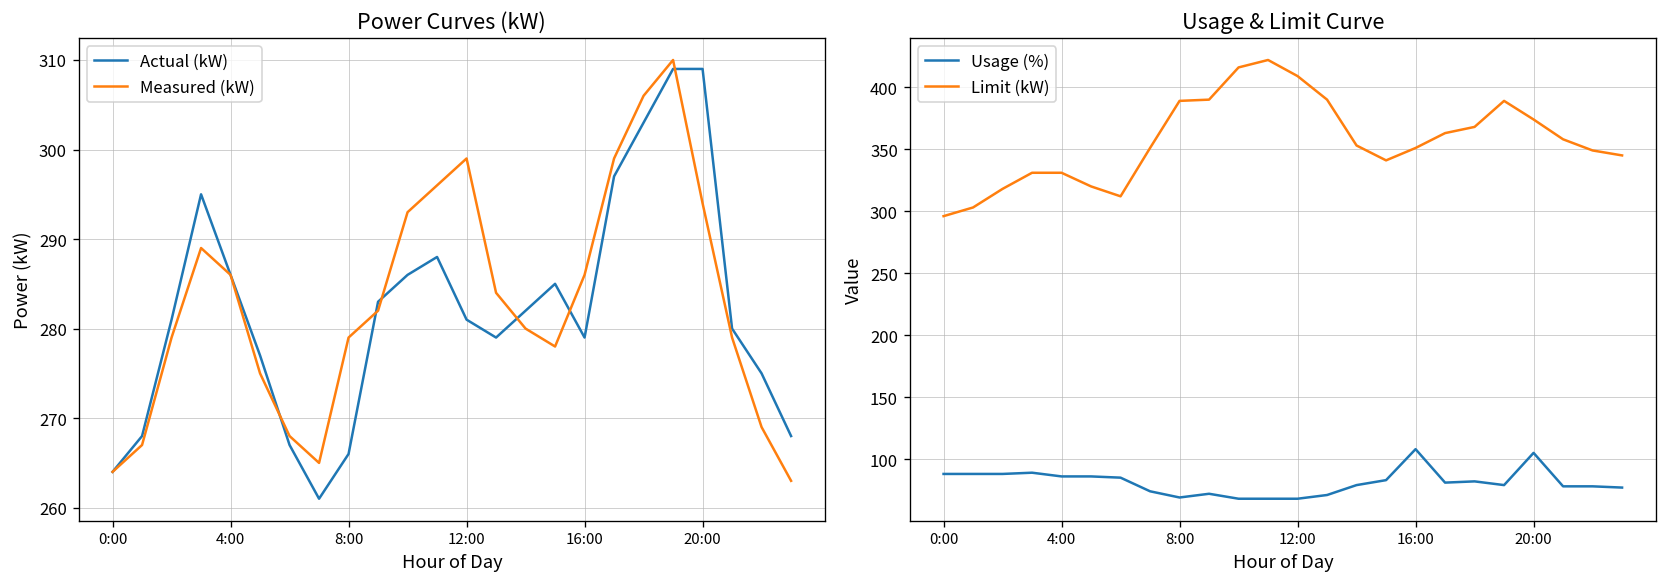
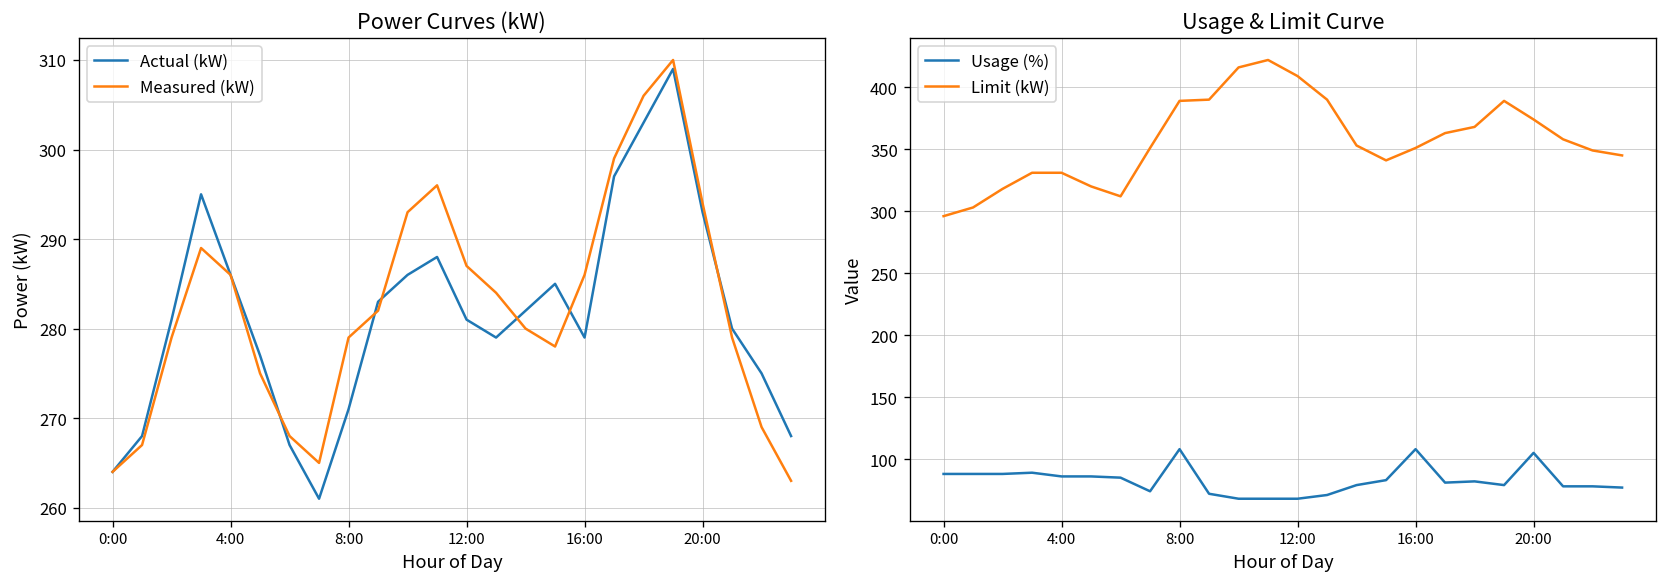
Power Curves (kW), Actual (kW), 8:00: 266 -> 271
Power Curves (kW), Measured (kW), 12:00: 299 -> 287
Power Curves (kW), Actual (kW), 20:00: 309 -> 293
Usage & Limit Curve, Usage (%), 8:00: 69 -> 108
